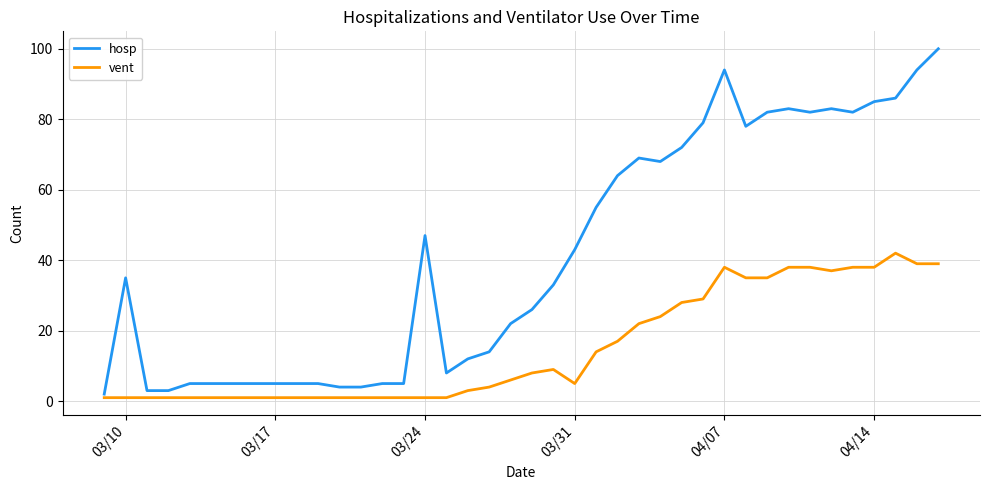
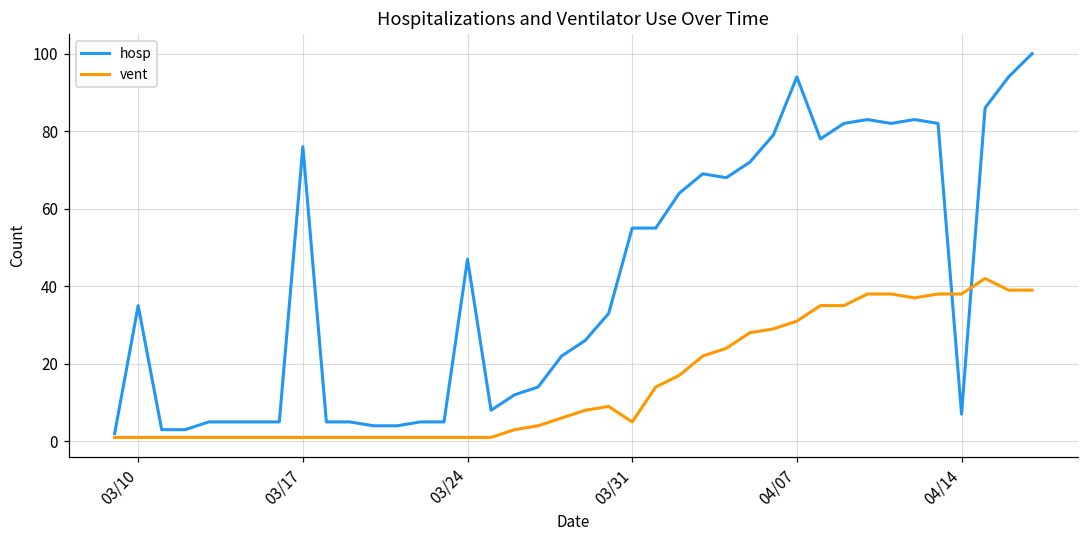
hosp, 03/17: 5 -> 76
hosp, 03/31: 43 -> 55
vent, 04/07: 38 -> 31
hosp, 04/14: 85 -> 7
